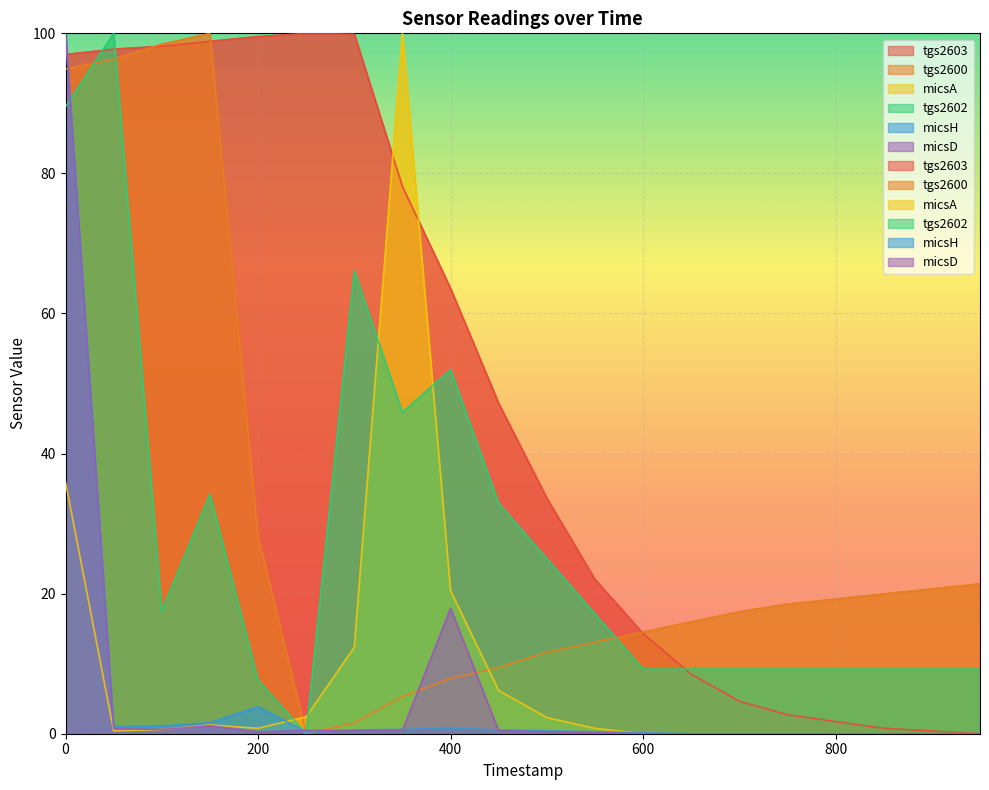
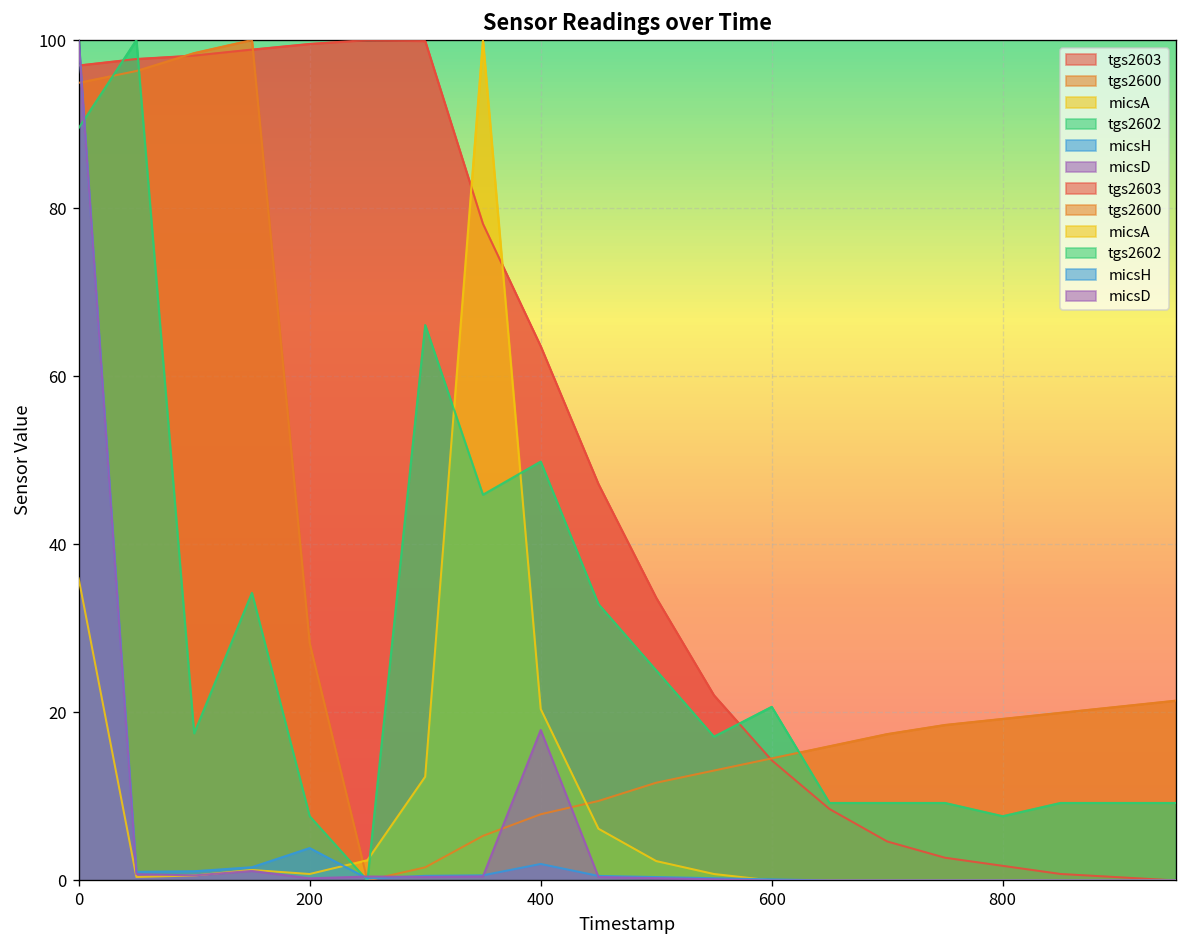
tgs2602, 400: 52 -> 50
micsH, 400: 1 -> 2
tgs2602, 600: 9 -> 21
tgs2602, 800: 9 -> 8
